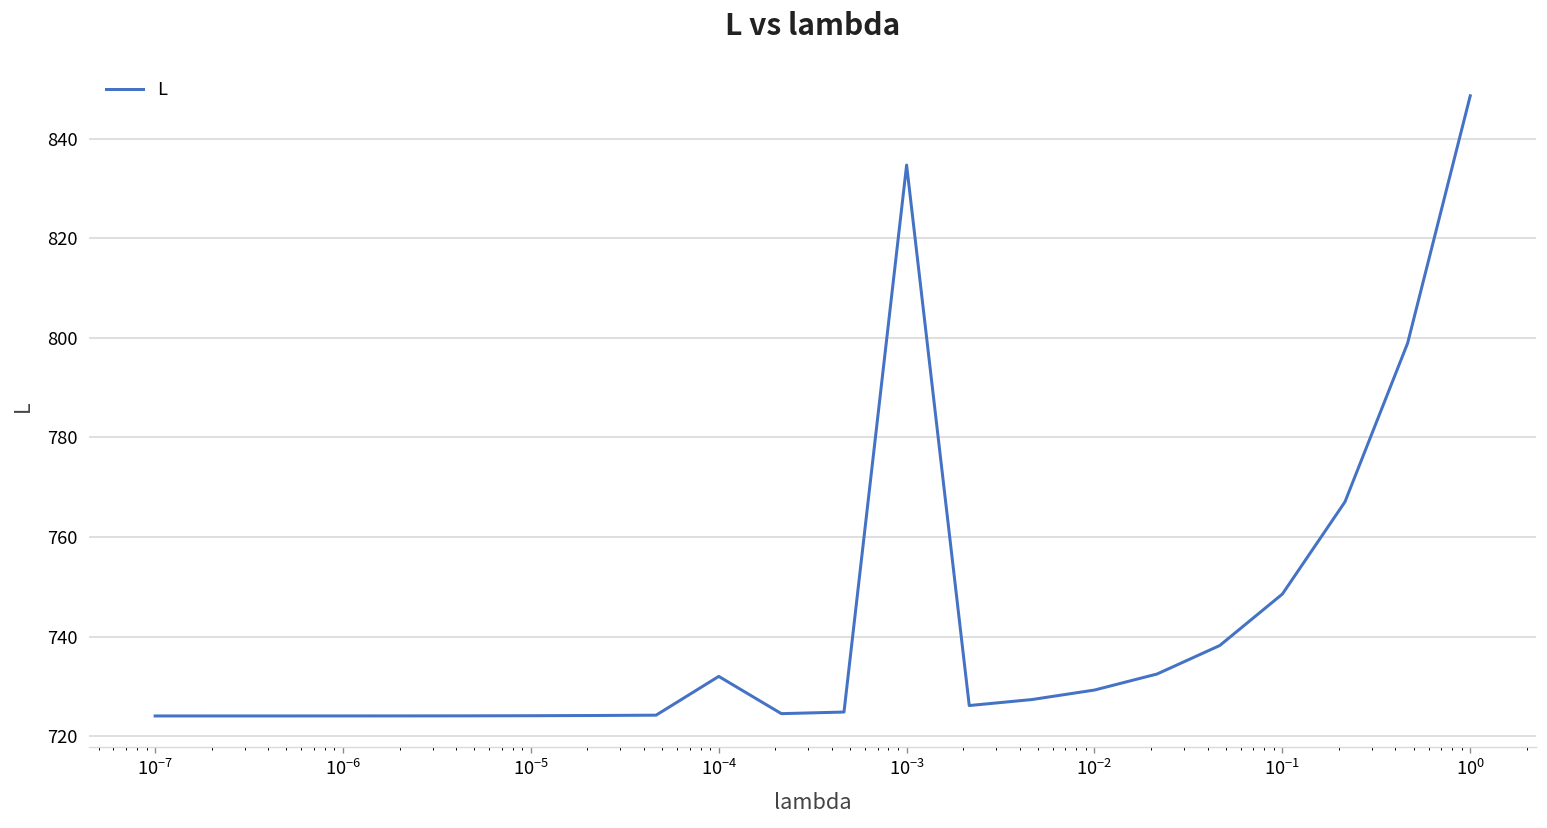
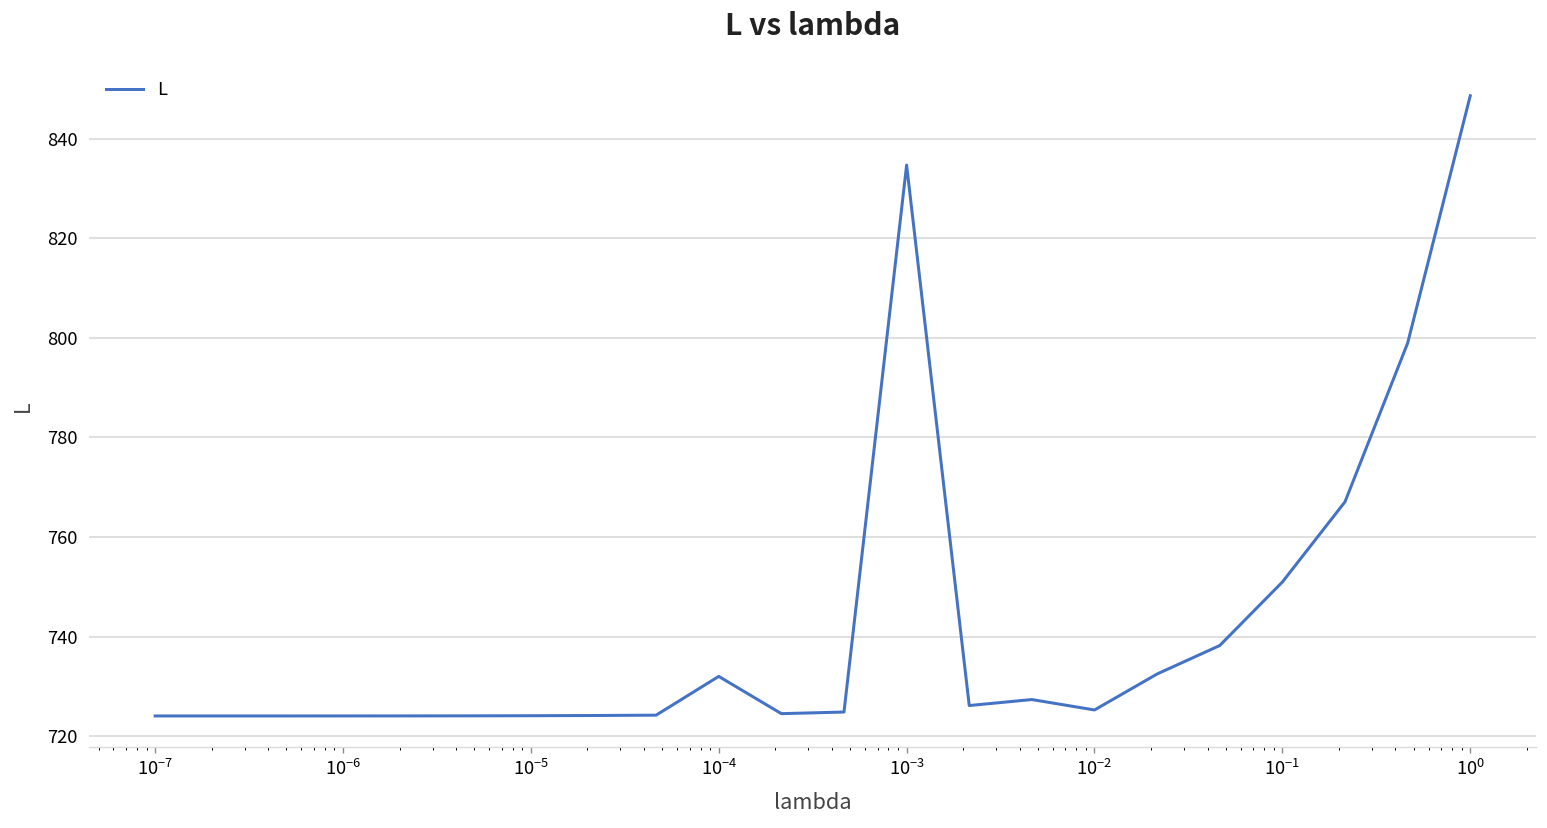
10^-2: 729 -> 725
10^-1: 749 -> 751
